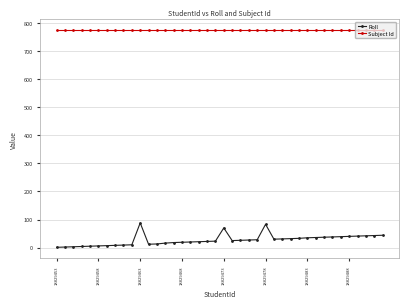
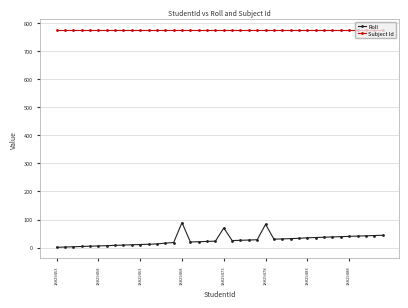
Roll, 18829463: 90 -> 10
Roll, 18829468: 20 -> 90
